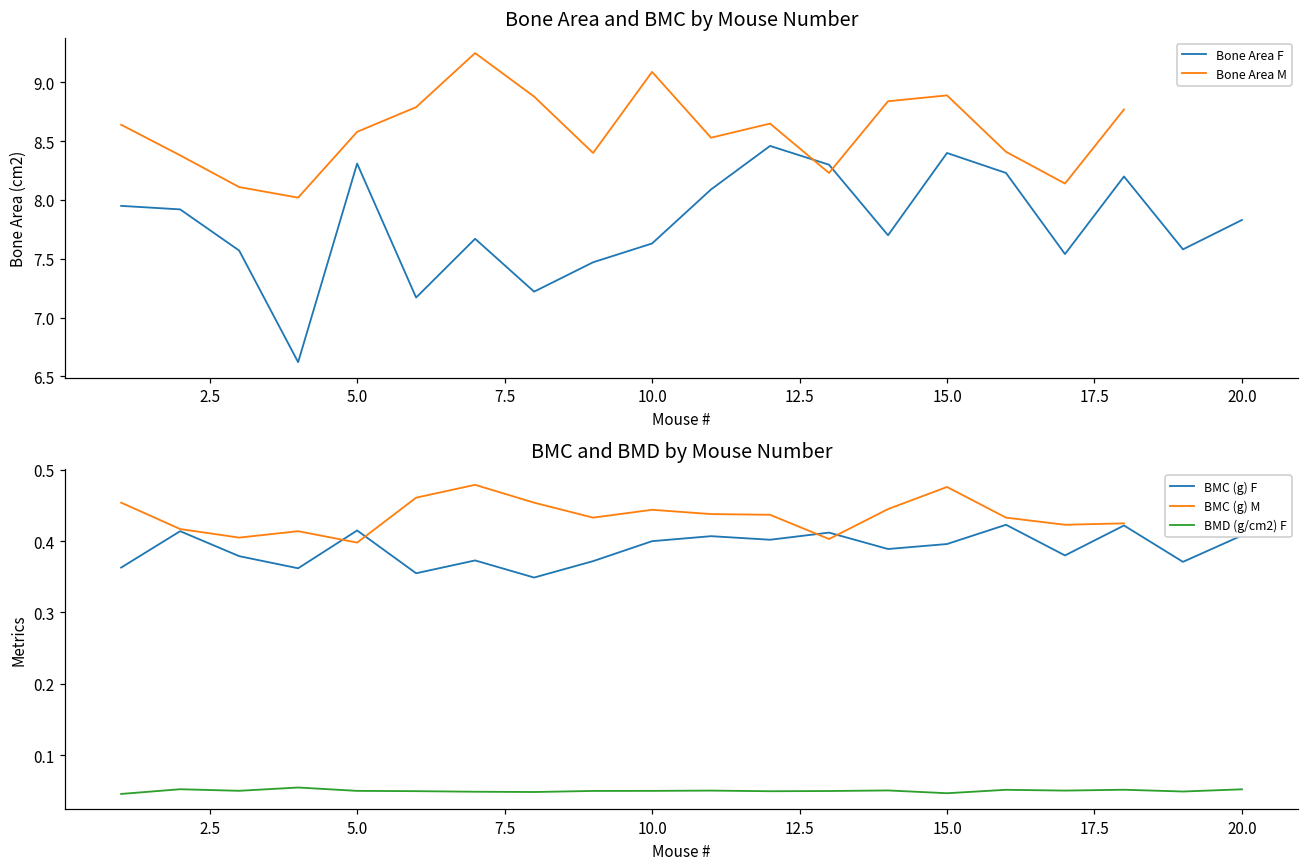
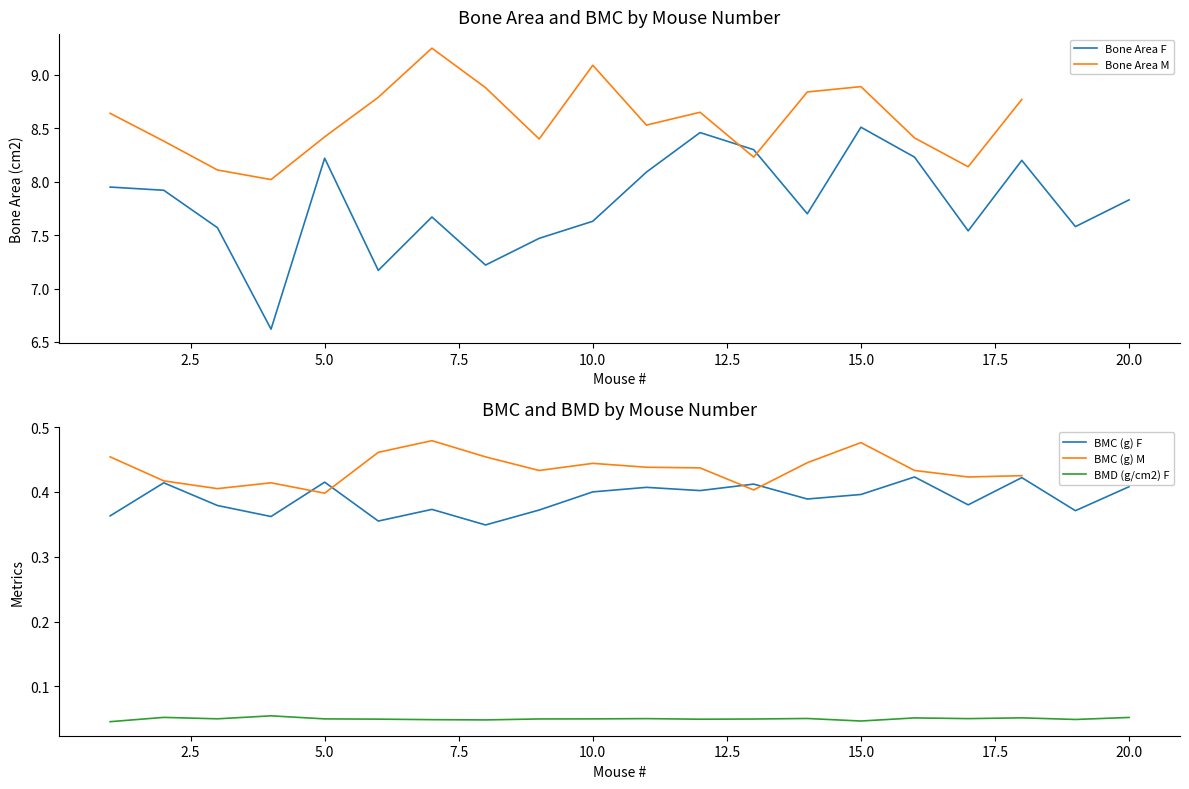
Bone Area and BMC by Mouse Number, Bone Area F, 5.0: 8.31 -> 8.22
Bone Area and BMC by Mouse Number, Bone Area M, 5.0: 8.58 -> 8.42
Bone Area and BMC by Mouse Number, Bone Area F, 15.0: 8.40 -> 8.51
